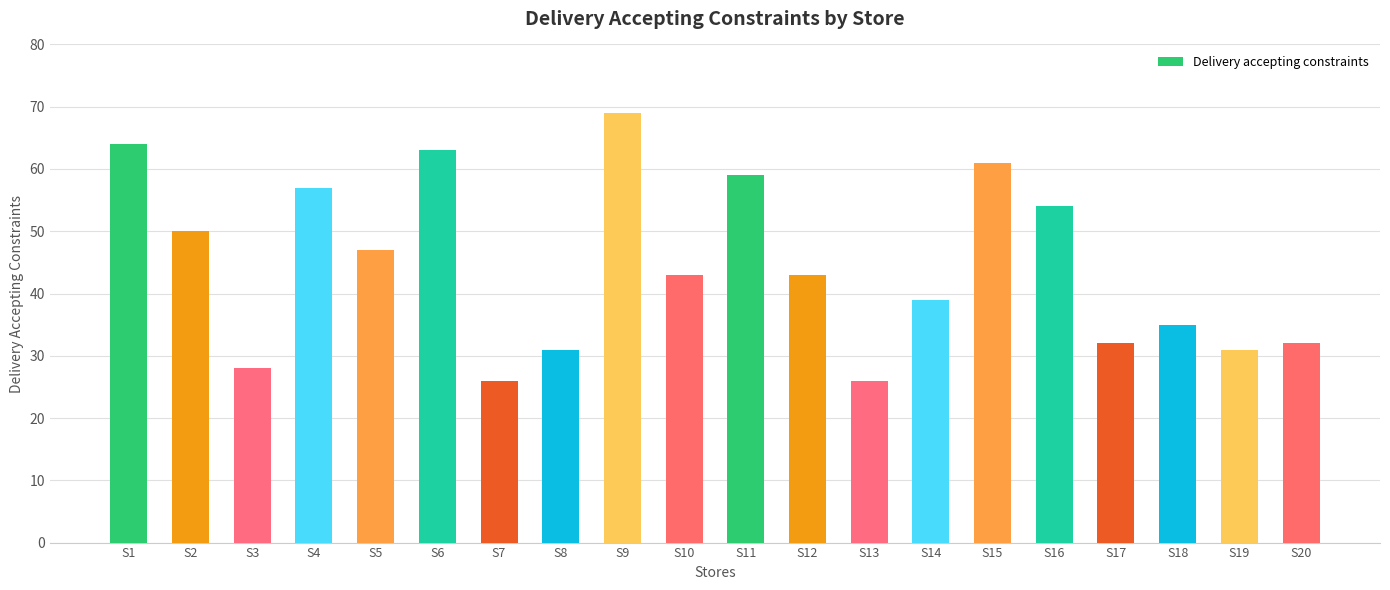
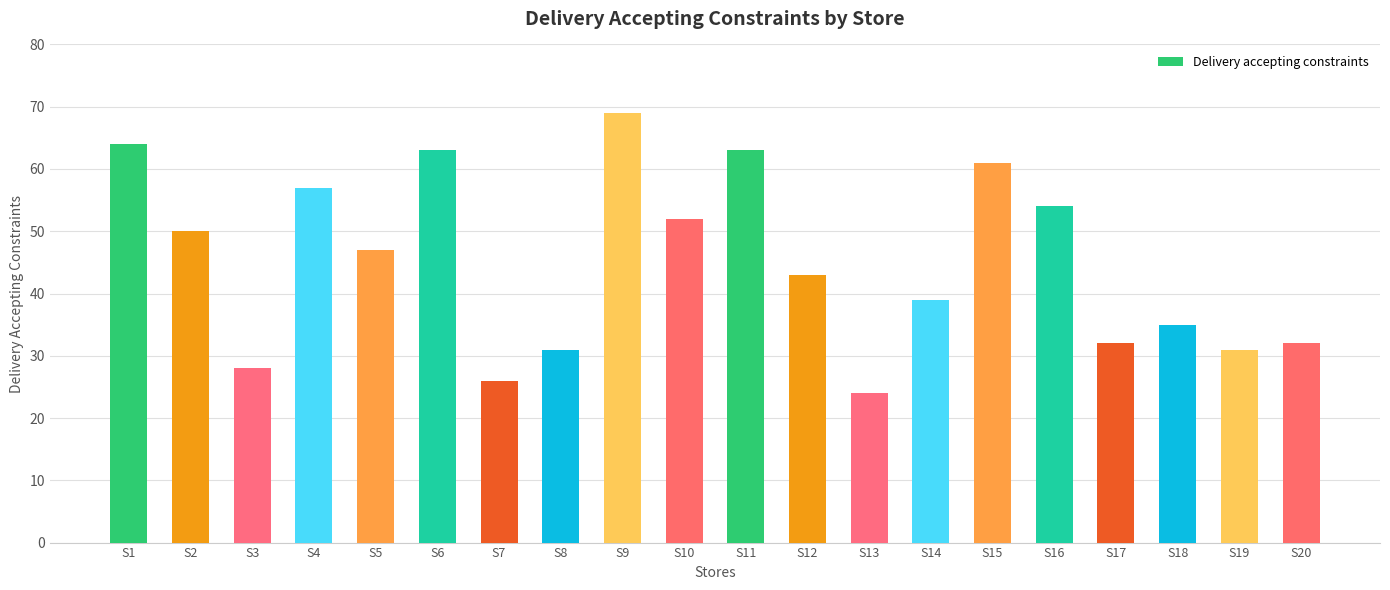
S10: 43 -> 52
S11: 59 -> 63
S13: 26 -> 24
